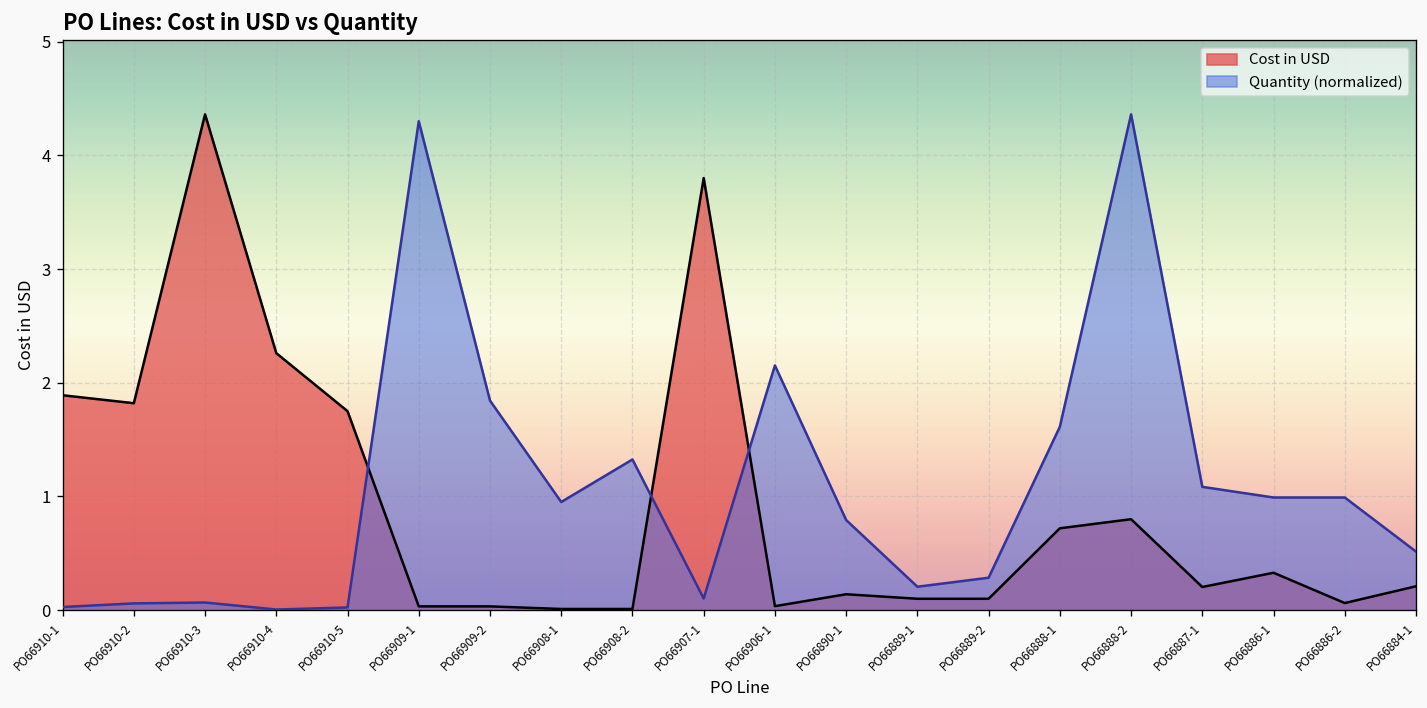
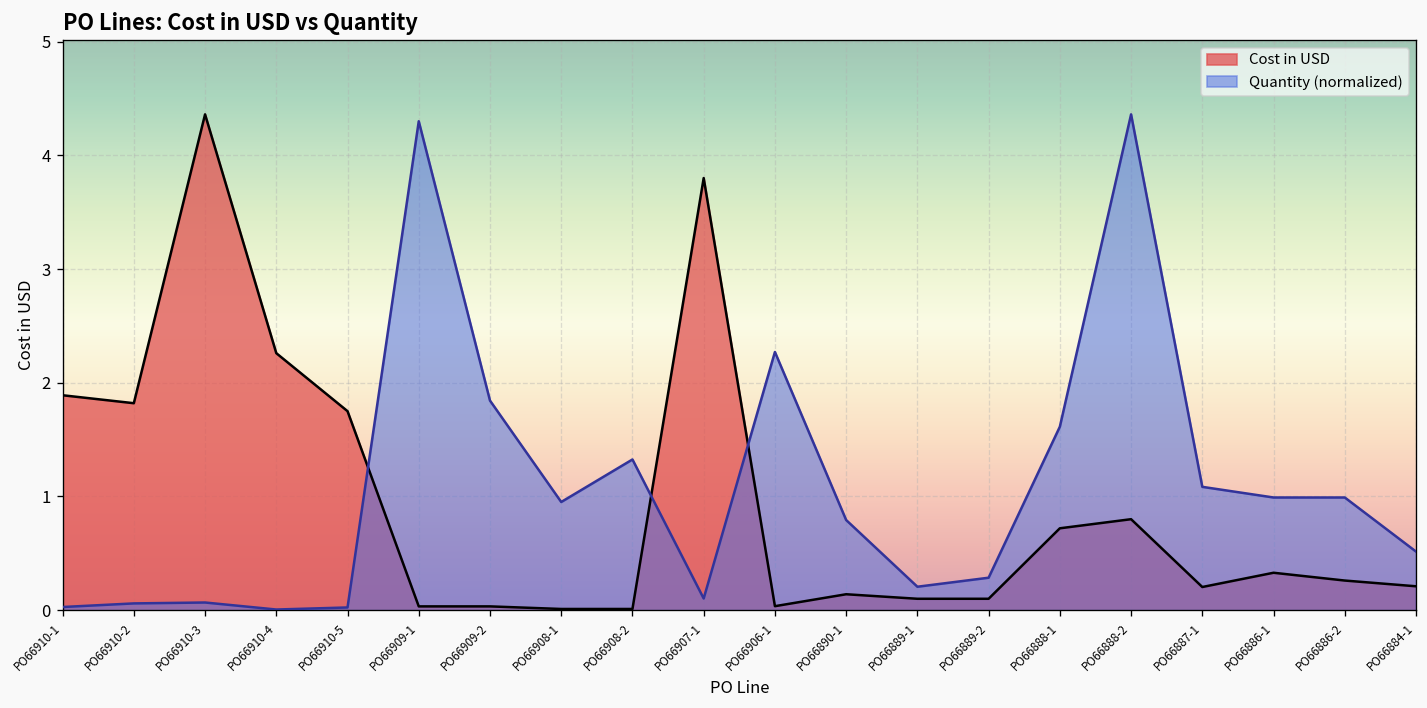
Quantity (normalized), PO66906-1: 2.2 -> 2.3
Cost in USD, PO66886-2: 0.1 -> 0.3
